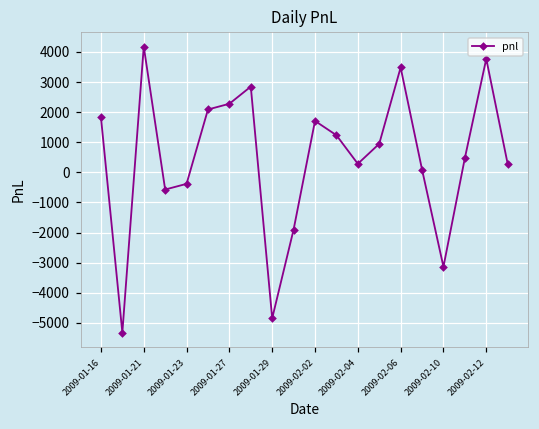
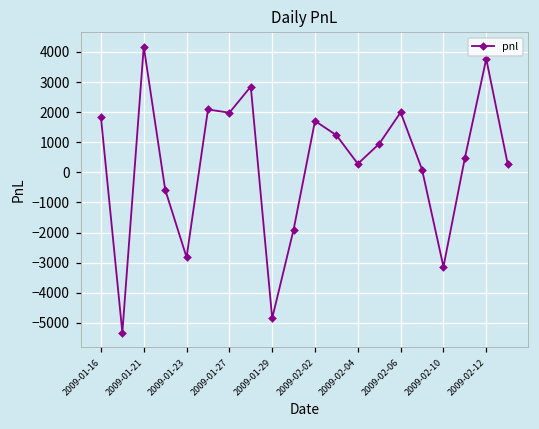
2009-01-23: -400 -> -2800
2009-01-27: 2300 -> 2000
2009-02-06: 3500 -> 2000
